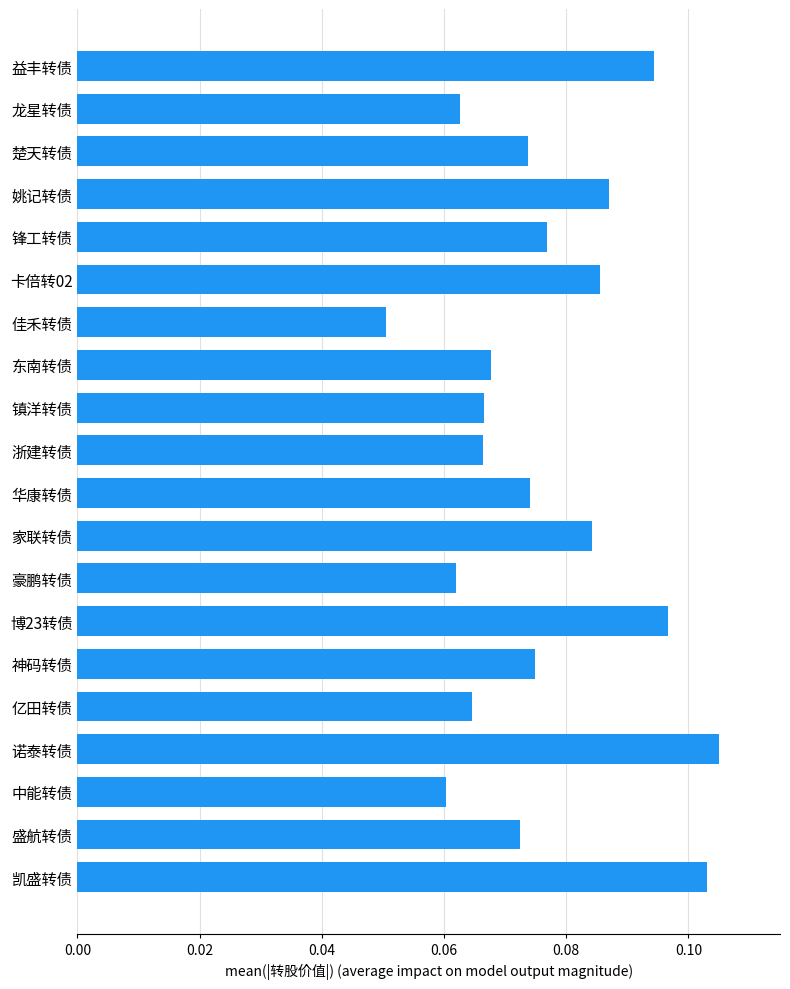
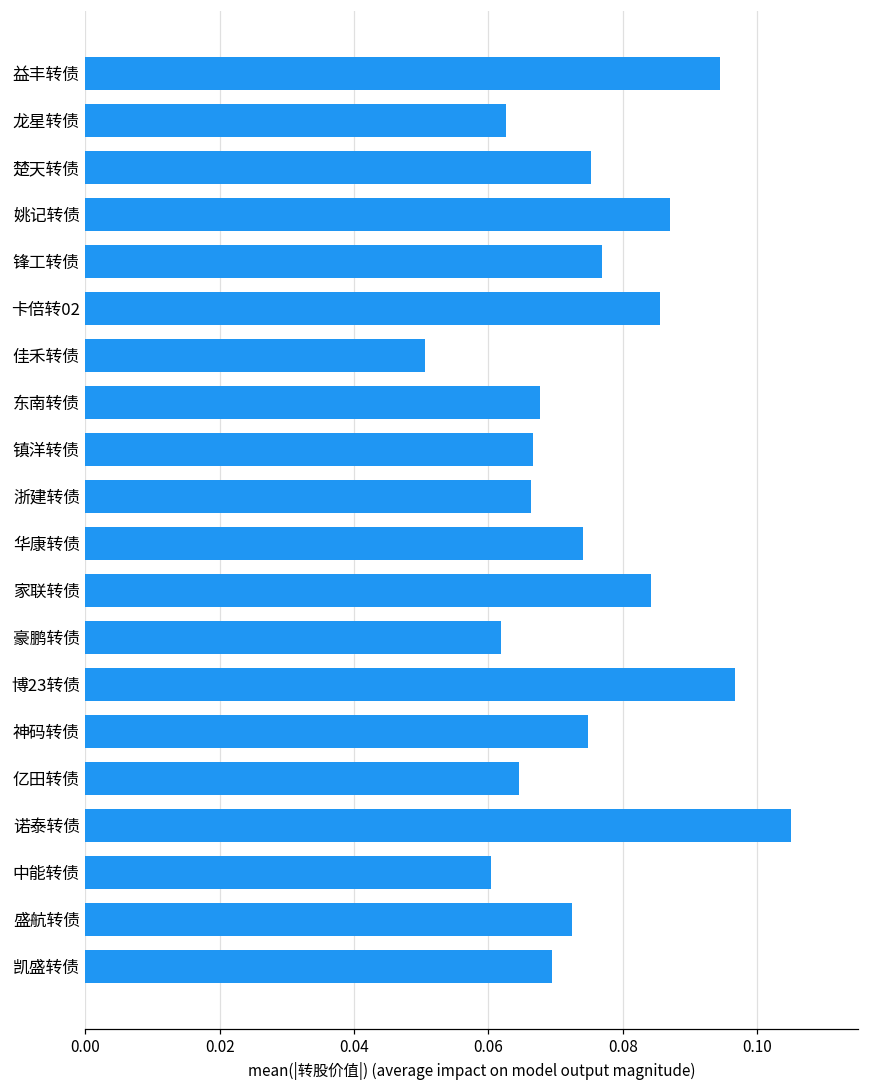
楚天转债: 0.074 -> 0.075
凯盛转债: 0.103 -> 0.070
